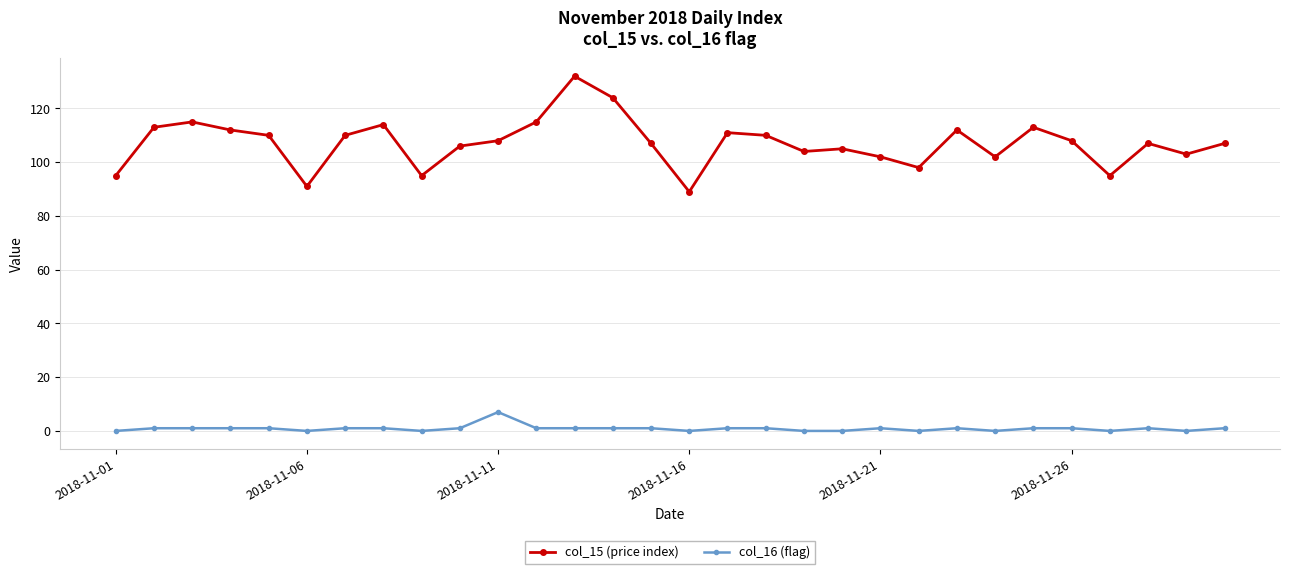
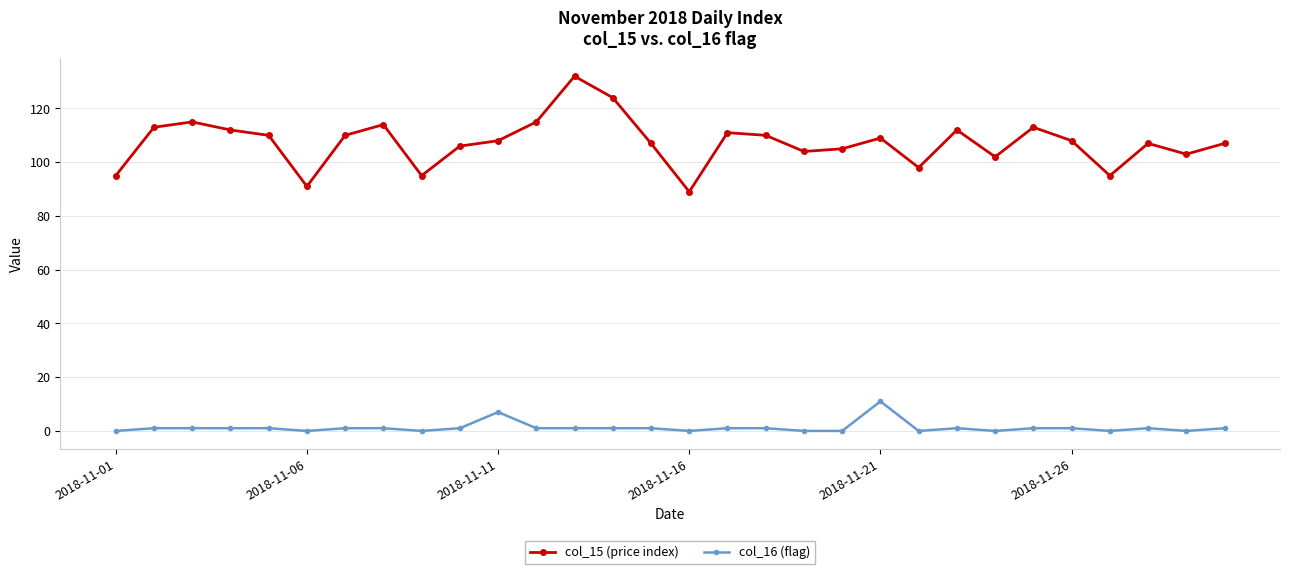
col_15 (price index), 2018-11-21: 102 -> 109
col_16 (flag), 2018-11-21: 1 -> 11
